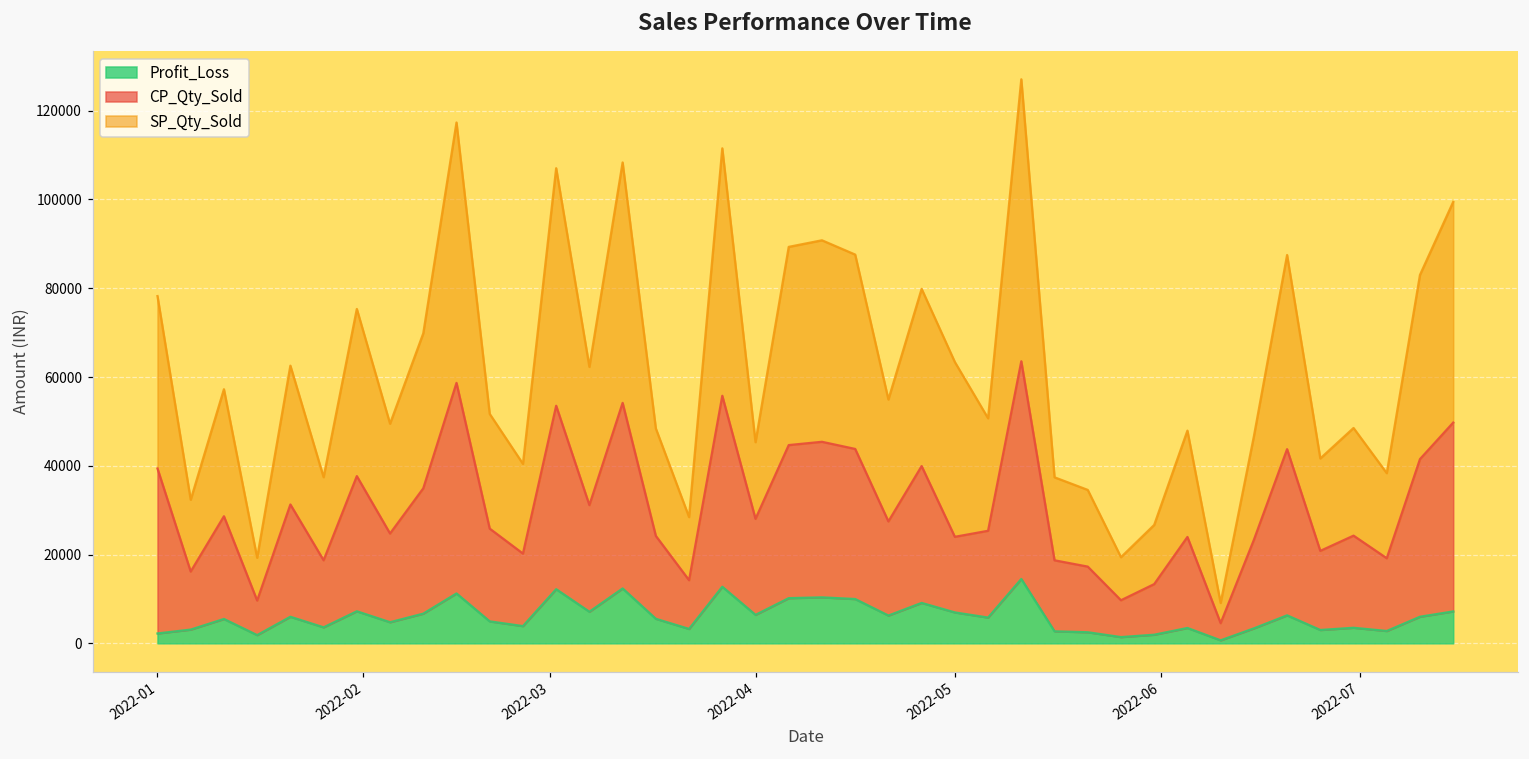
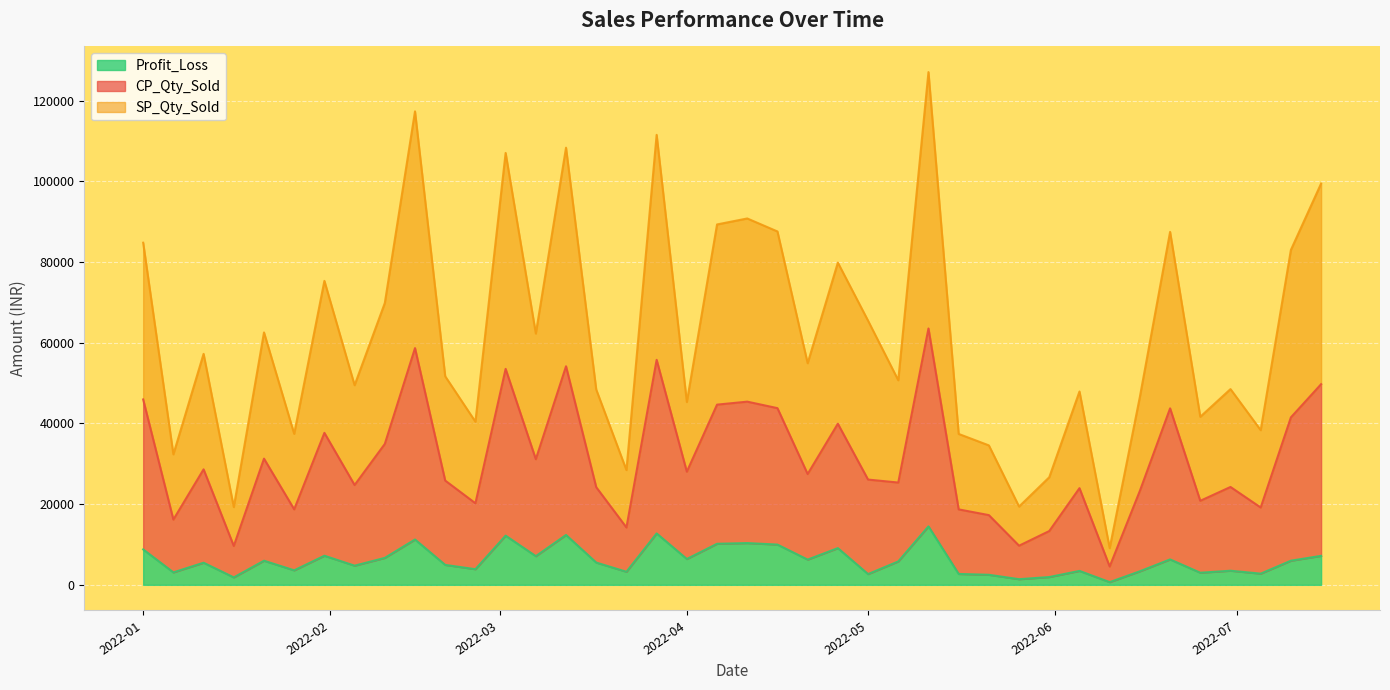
Profit_Loss, 2022-01: 2000 -> 9000
Profit_Loss, 2022-05: 7000 -> 3000
CP_Qty_Sold, 2022-05: 17000 -> 23000
